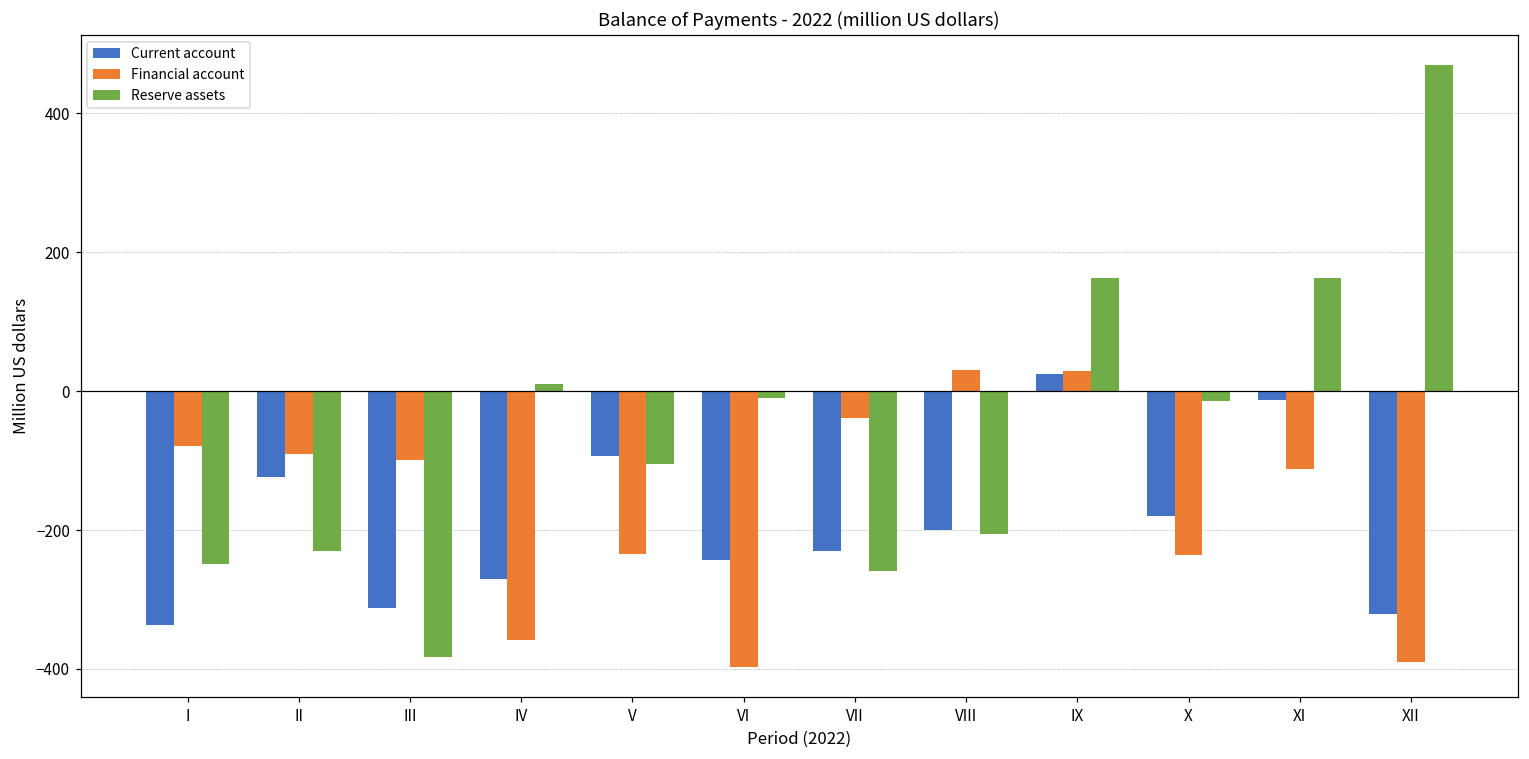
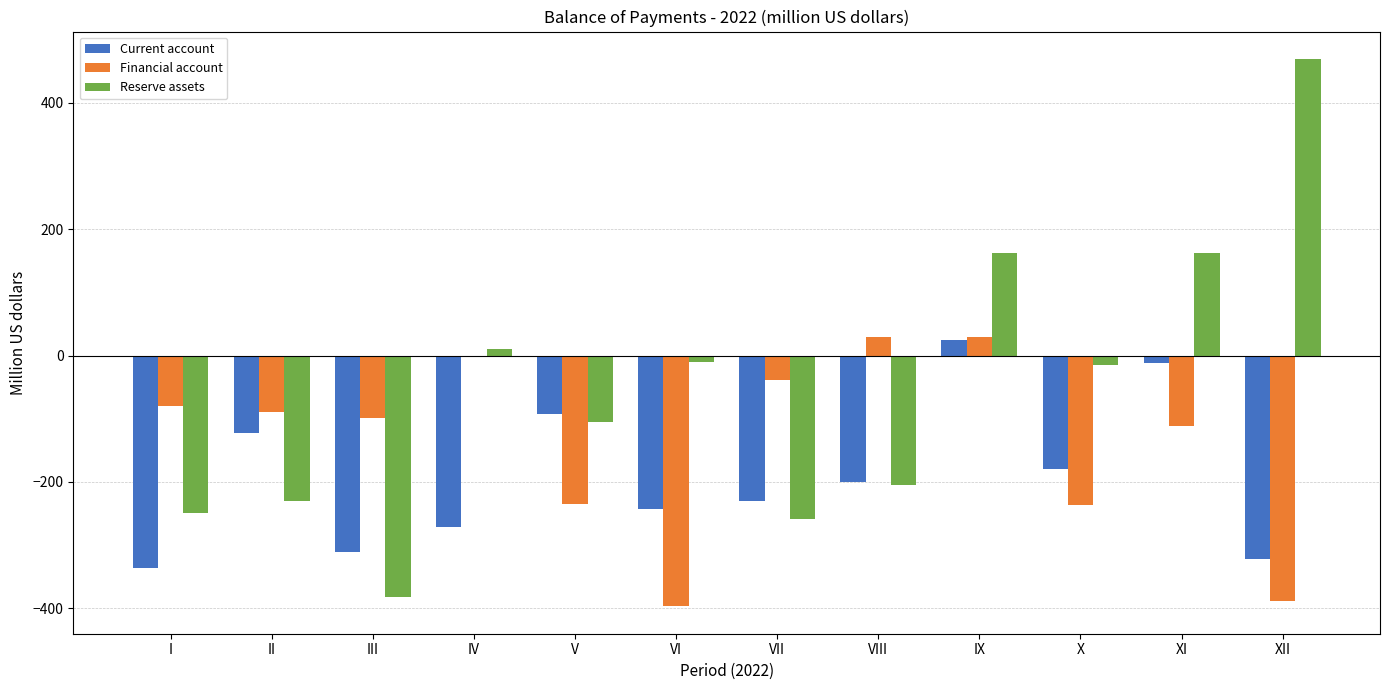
Financial account, IV: -360 -> 0
